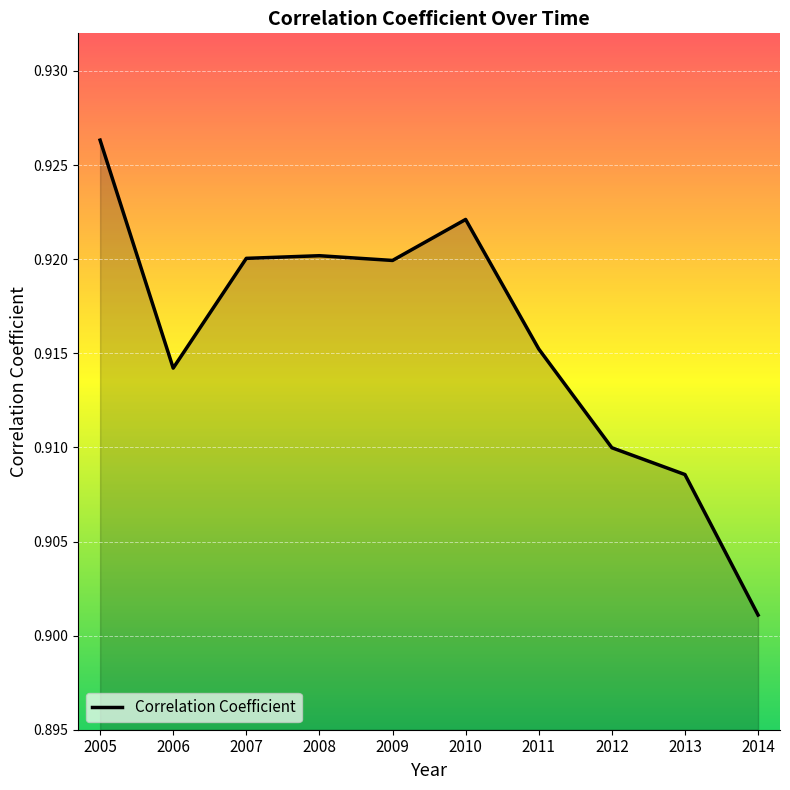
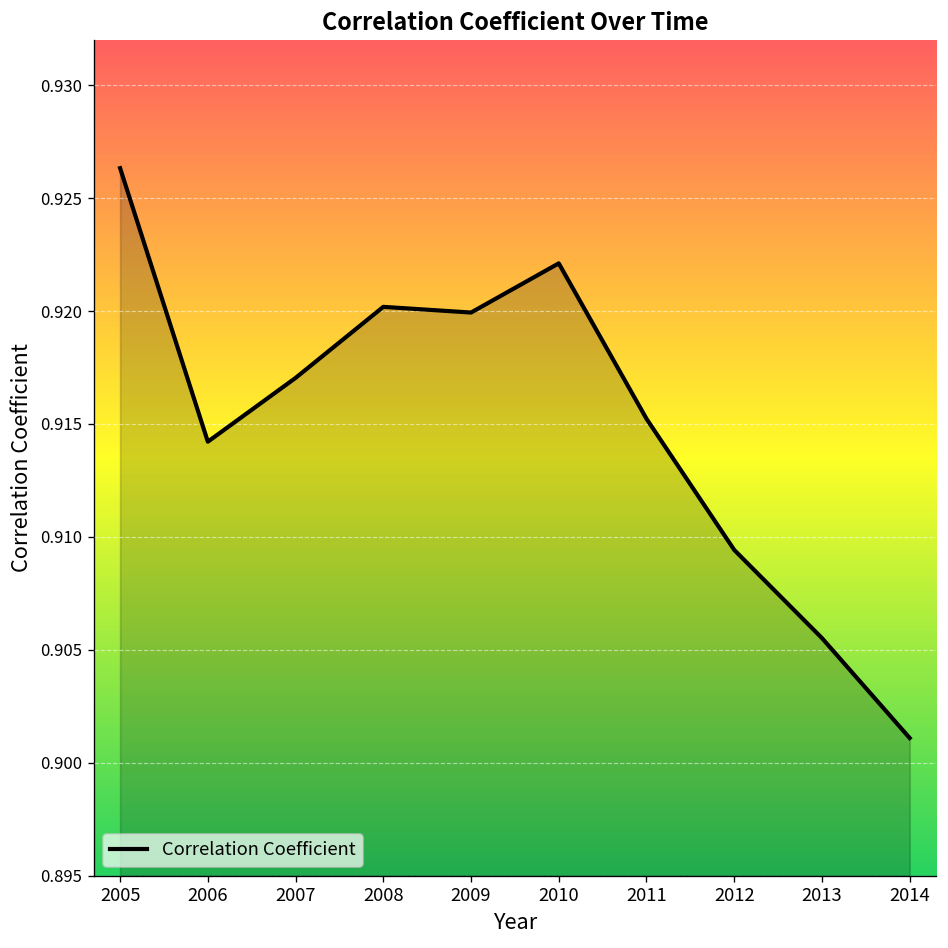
2007: 0.9200 -> 0.9170
2012: 0.9100 -> 0.9094
2013: 0.9086 -> 0.9055
